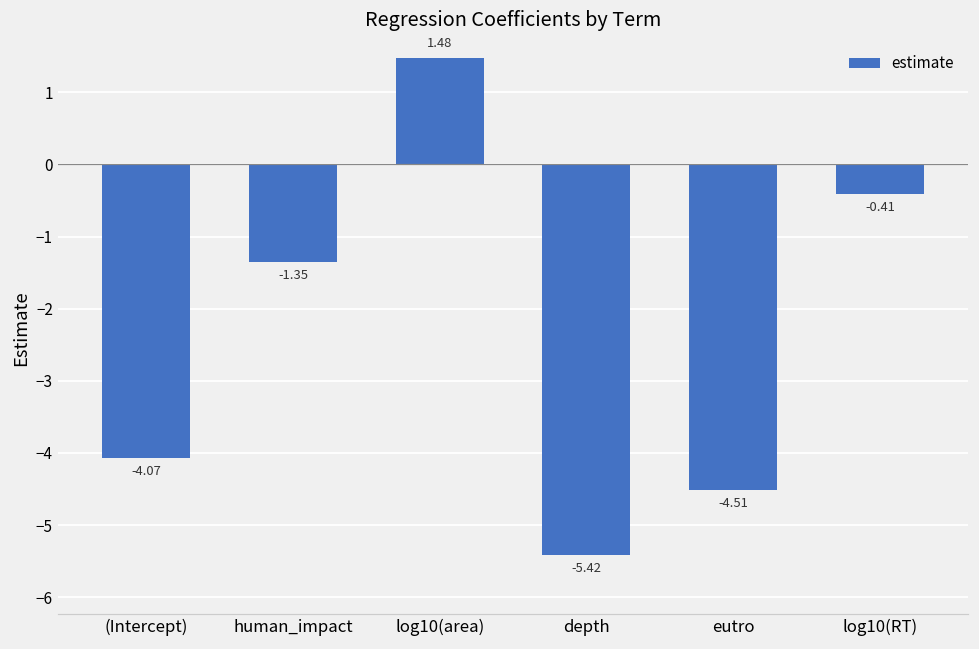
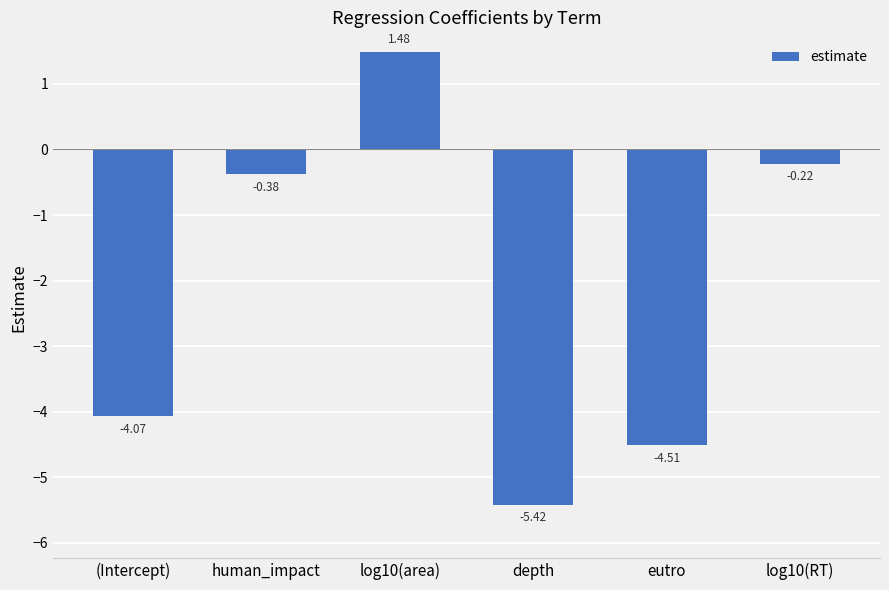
human_impact: -1.35 -> -0.38
log10(RT): -0.41 -> -0.22
